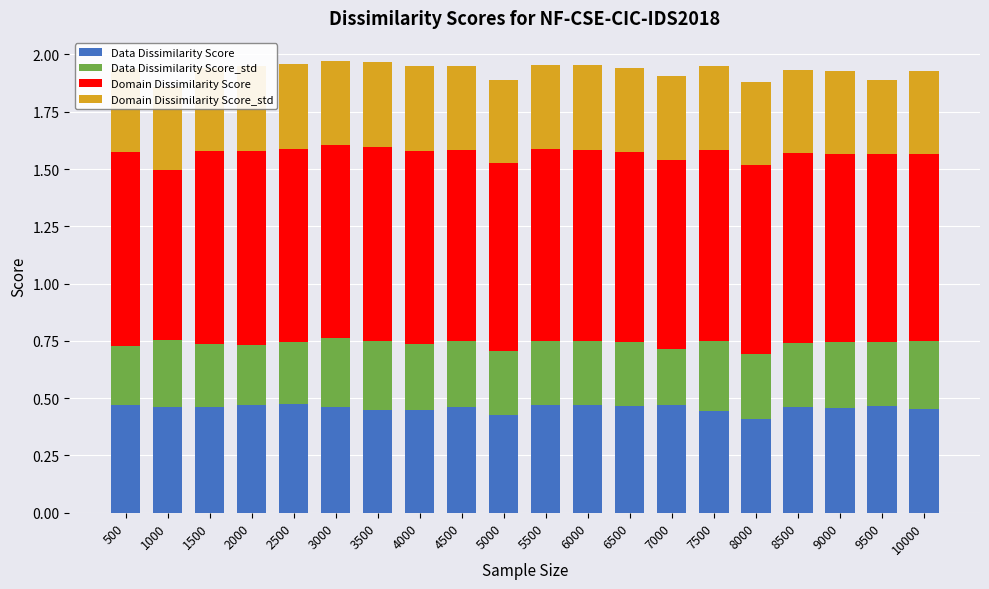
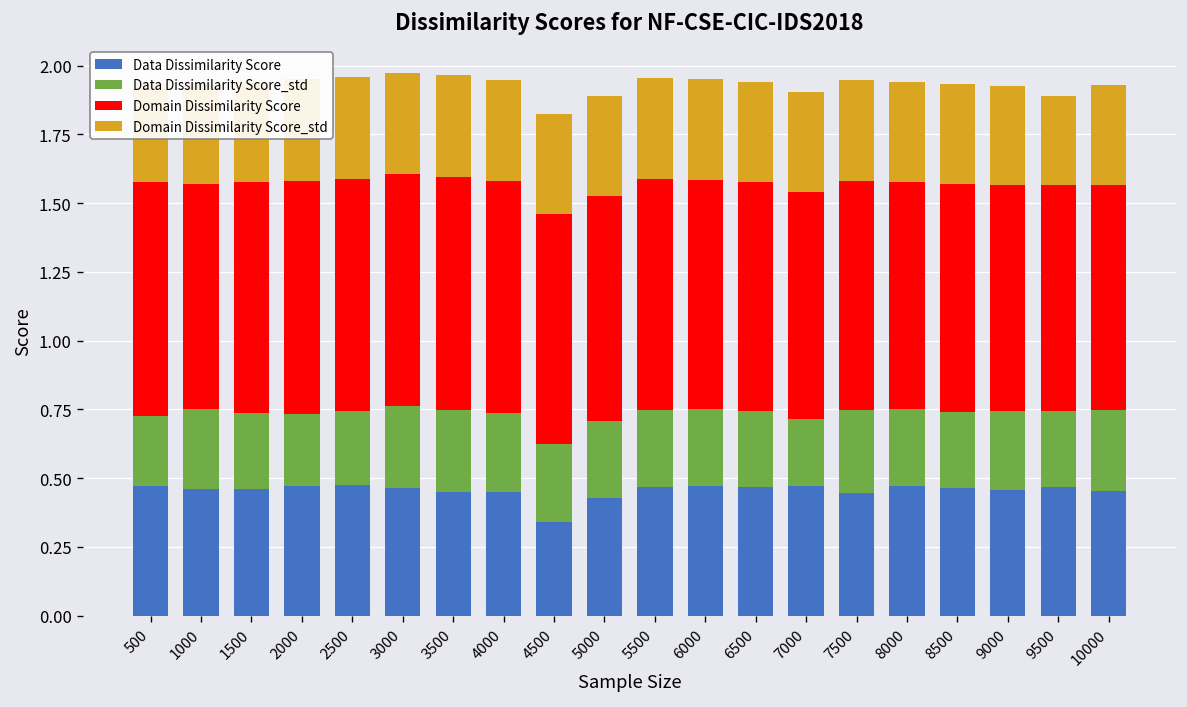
Domain Dissimilarity Score, 1000: 0.74 -> 0.82
Data Dissimilarity Score, 4500: 0.46 -> 0.34
Data Dissimilarity Score, 8000: 0.41 -> 0.47
